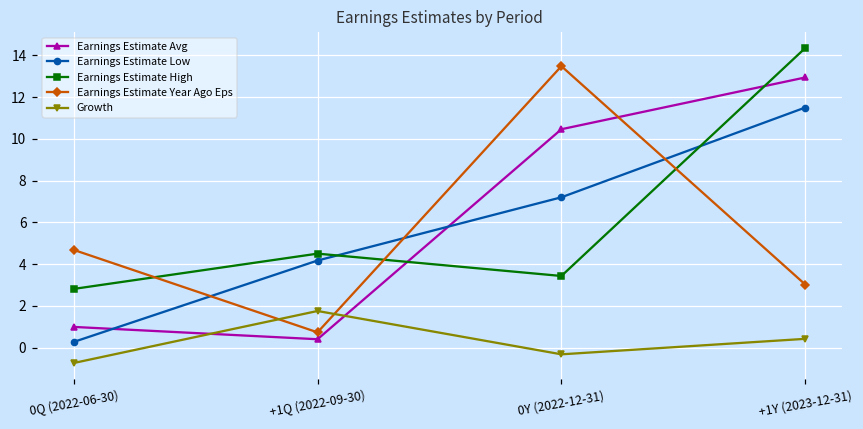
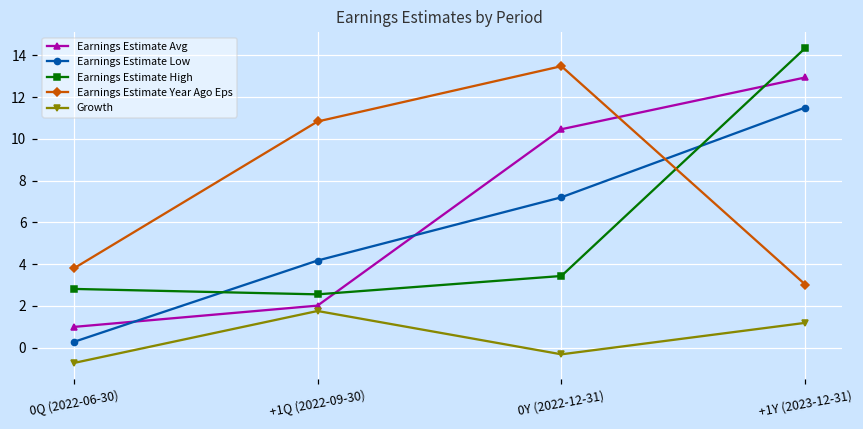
Earnings Estimate Year Ago Eps, 0Q (2022-06-30): 4.7 -> 3.8
Earnings Estimate Avg, +1Q (2022-09-30): 0.4 -> 2.0
Earnings Estimate High, +1Q (2022-09-30): 4.5 -> 2.6
Earnings Estimate Year Ago Eps, +1Q (2022-09-30): 0.7 -> 10.8
Growth, +1Y (2023-12-31): 0.4 -> 1.2
